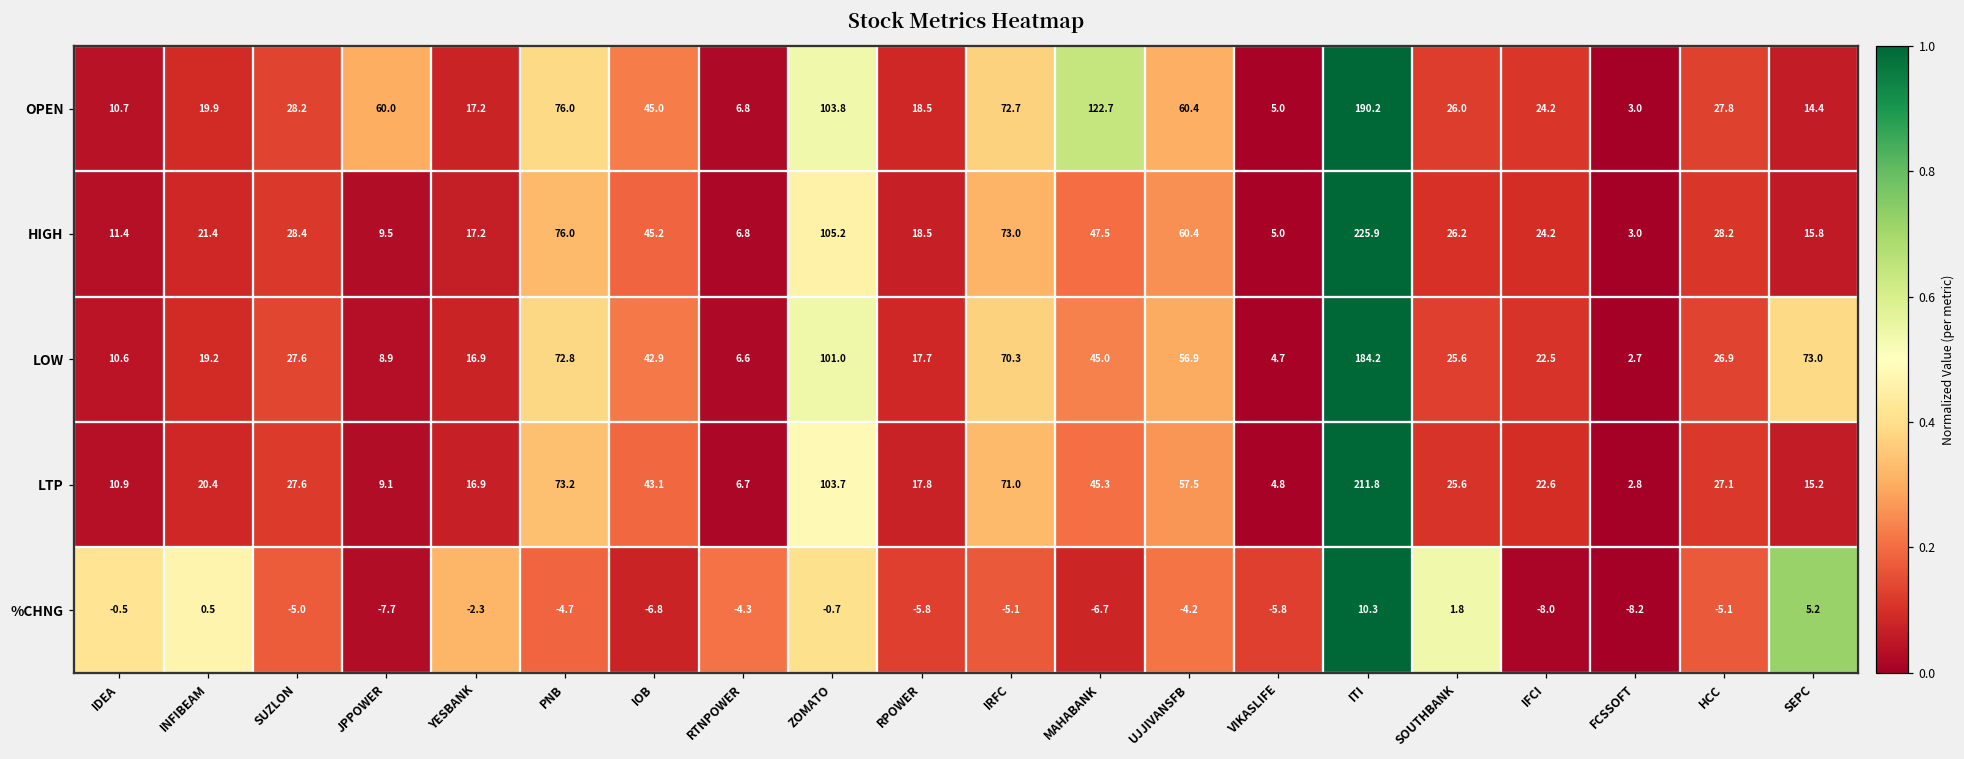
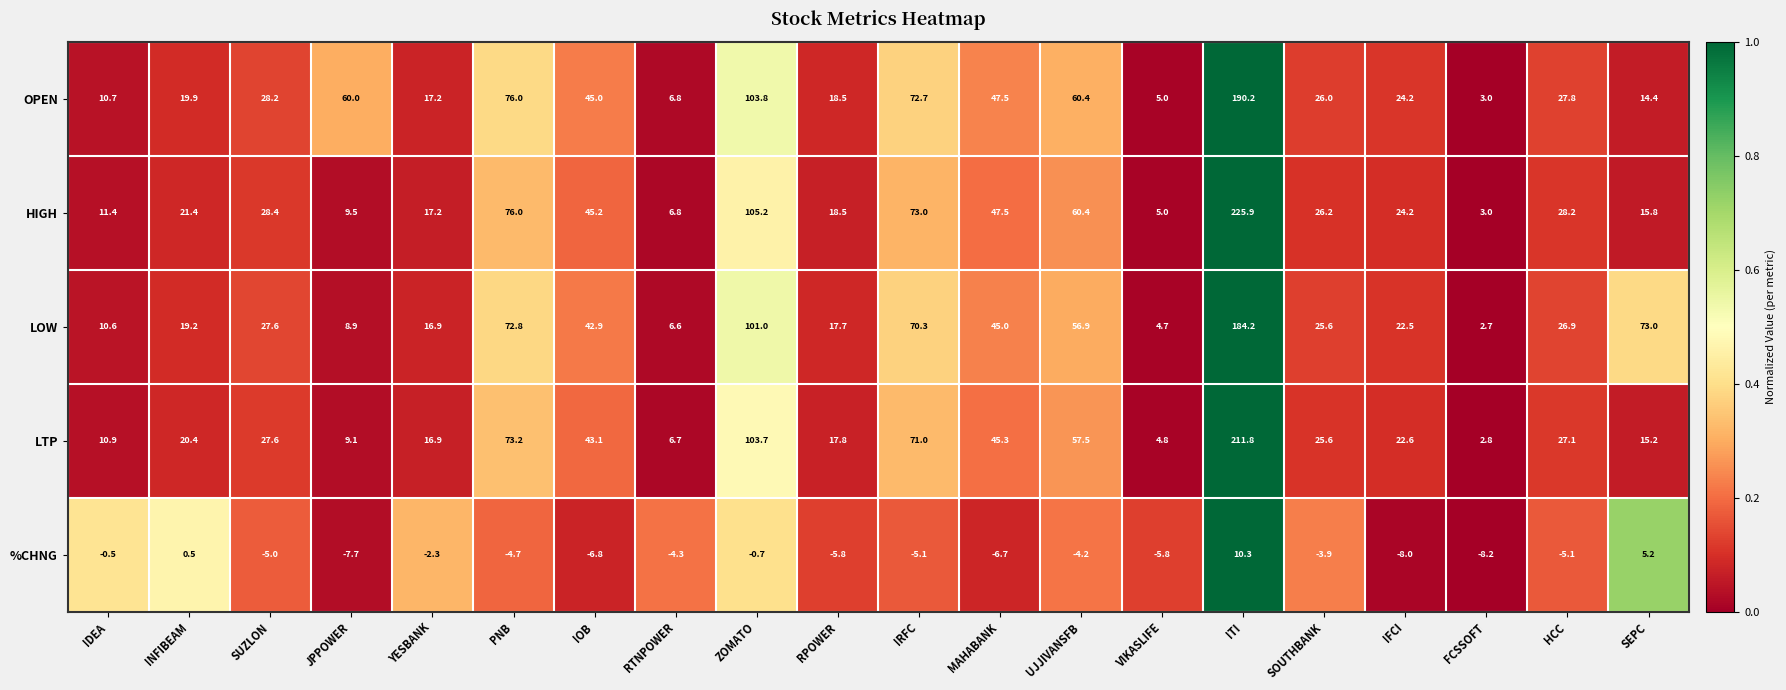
OPEN, MAHABANK: 122.7 -> 47.5
%CHNG, SOUTHBANK: 1.8 -> -3.9
